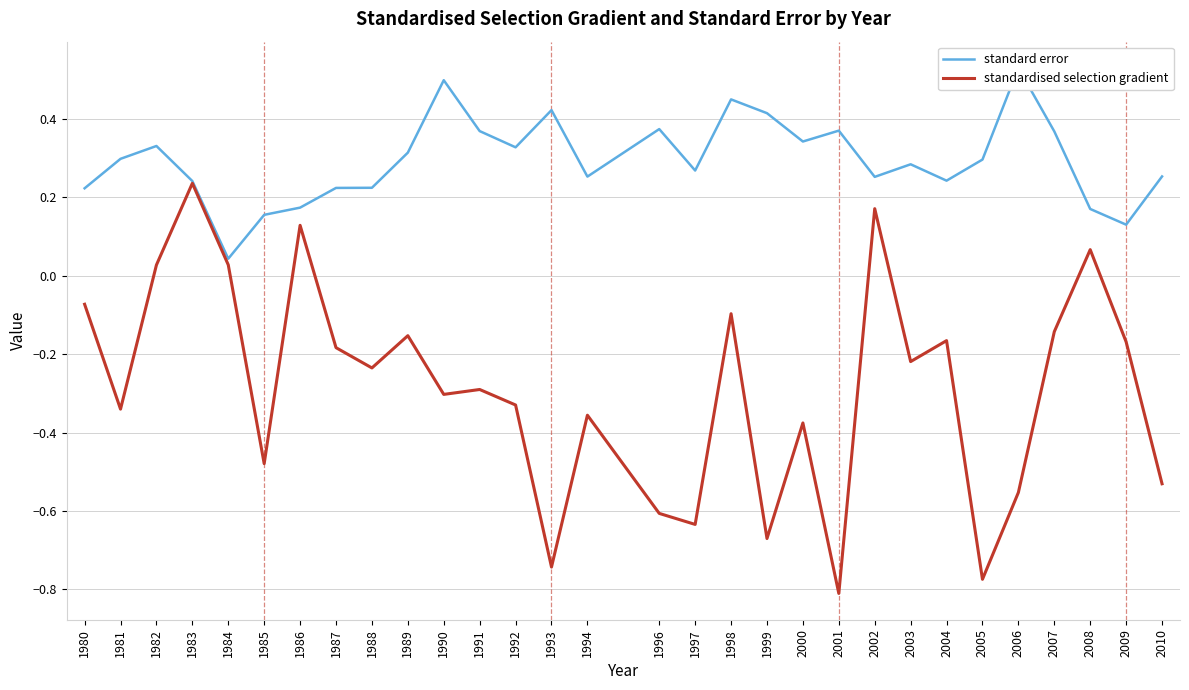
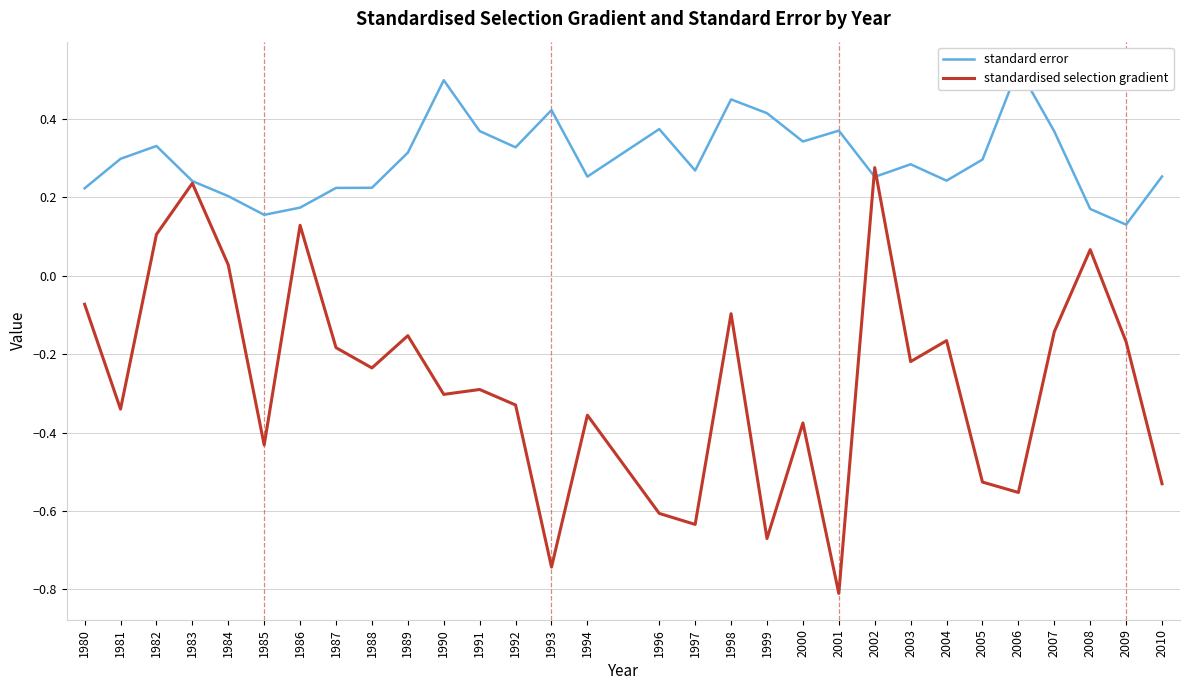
standardised selection gradient, 1982: 0.03 -> 0.11
standard error, 1984: 0.04 -> 0.20
standardised selection gradient, 1985: -0.48 -> -0.43
standardised selection gradient, 2002: 0.17 -> 0.28
standardised selection gradient, 2005: -0.77 -> -0.53
